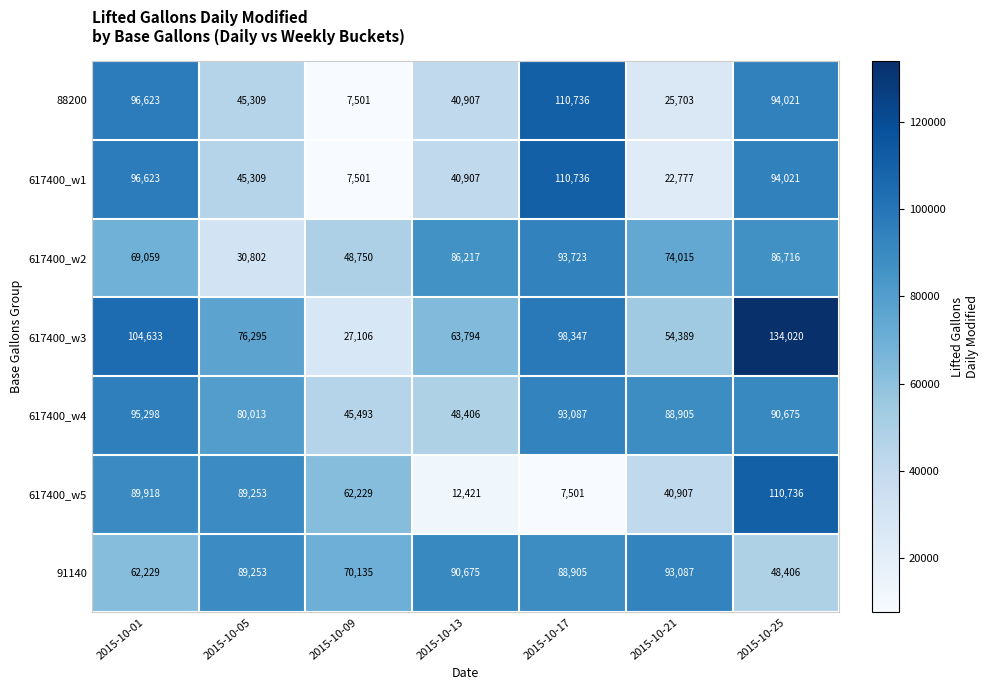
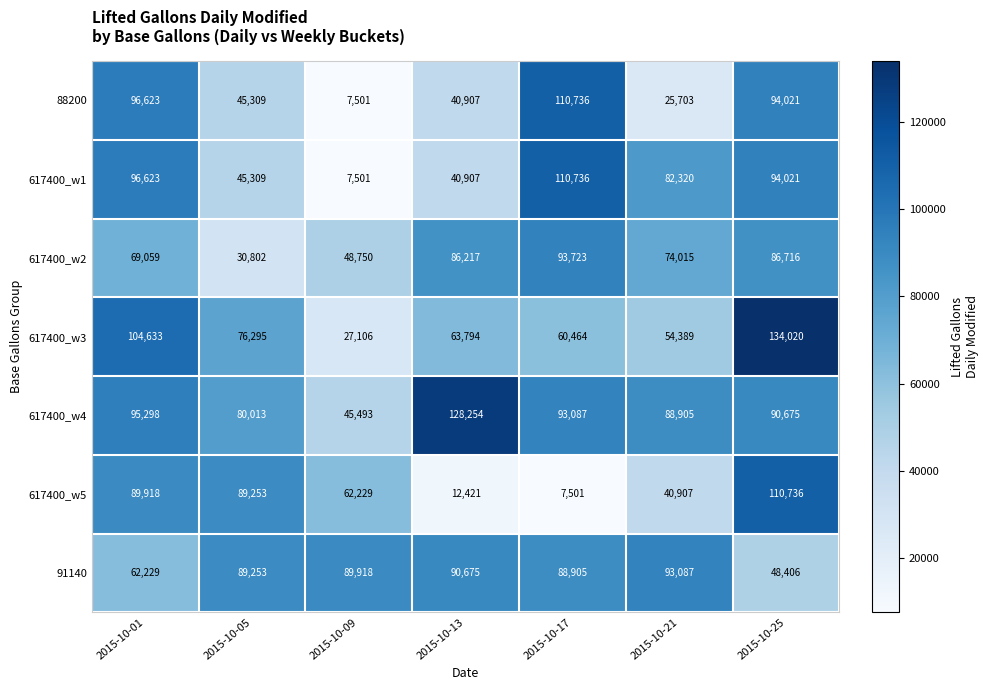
617400_w1, 2015-10-21: 22,777 -> 82,320
617400_w3, 2015-10-17: 98,347 -> 60,464
617400_w4, 2015-10-13: 48,406 -> 128,254
91140, 2015-10-09: 70,135 -> 89,918
